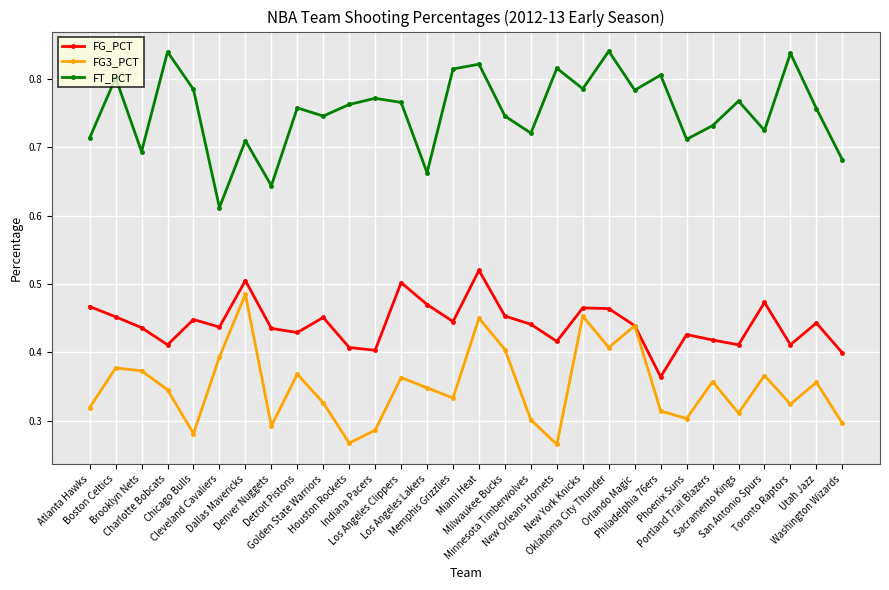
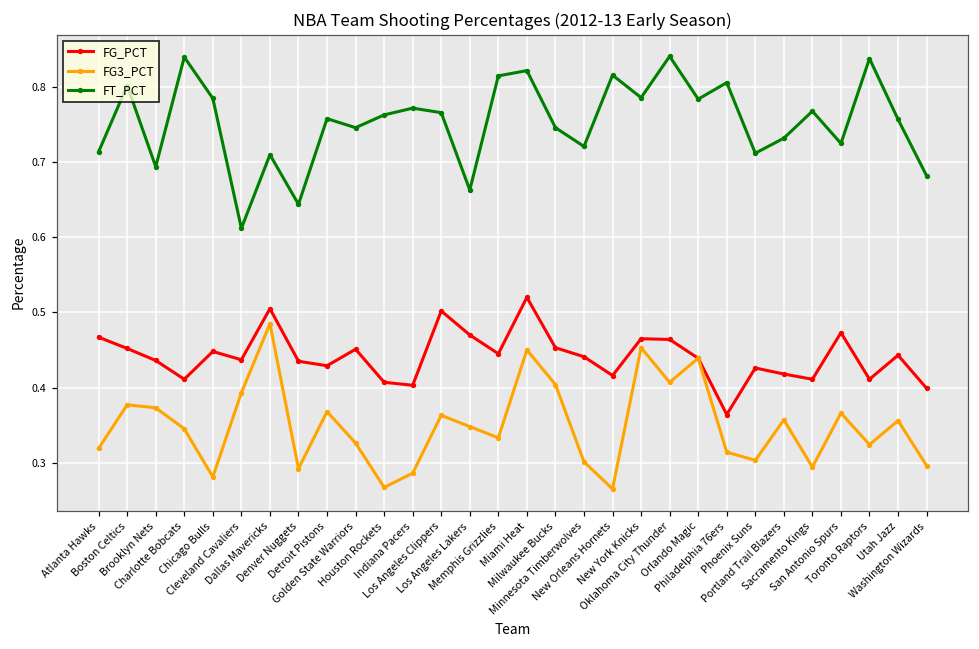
FG3_PCT, Sacramento Kings: 0.31 -> 0.29
